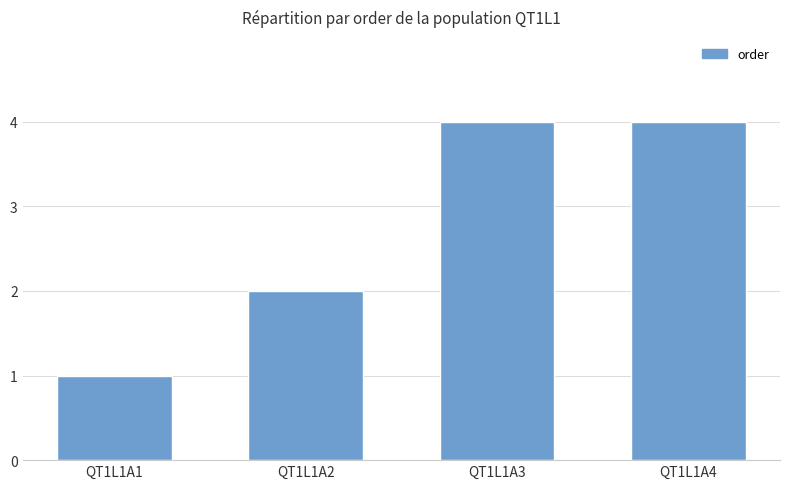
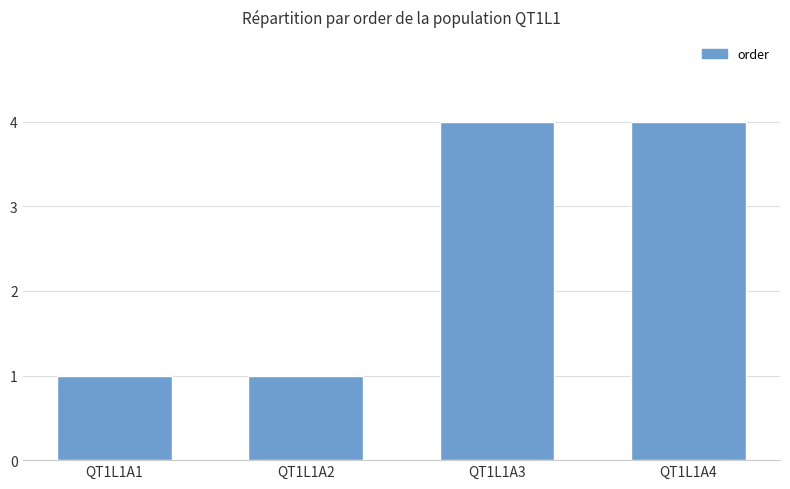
QT1L1A2: 2 -> 1
